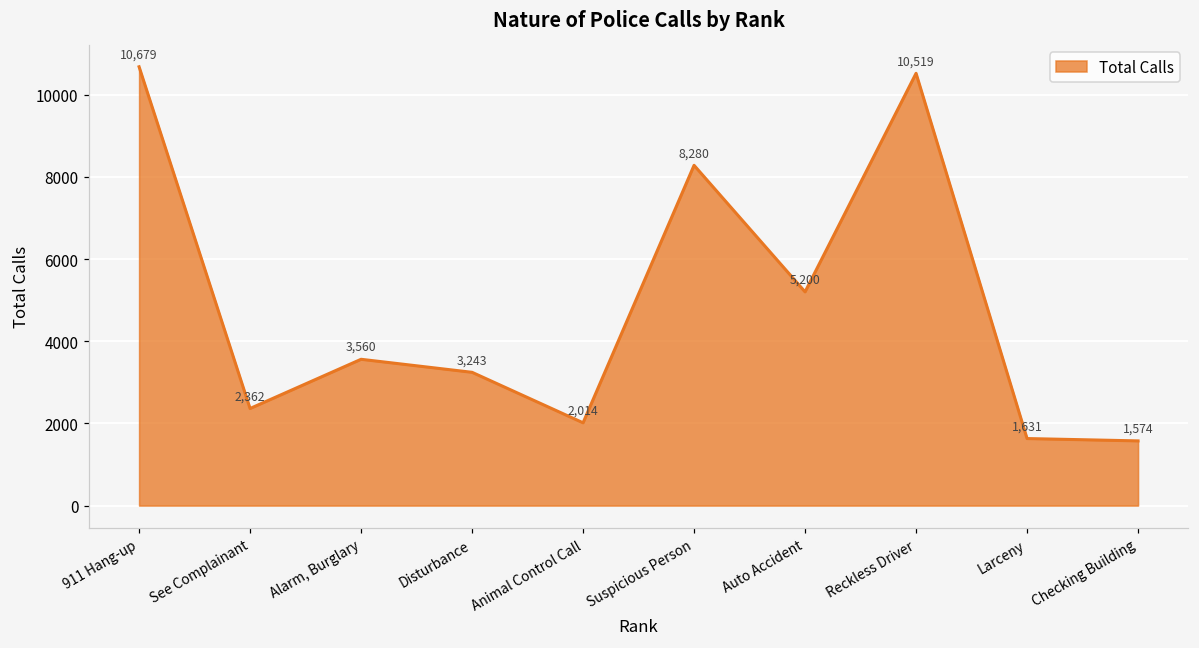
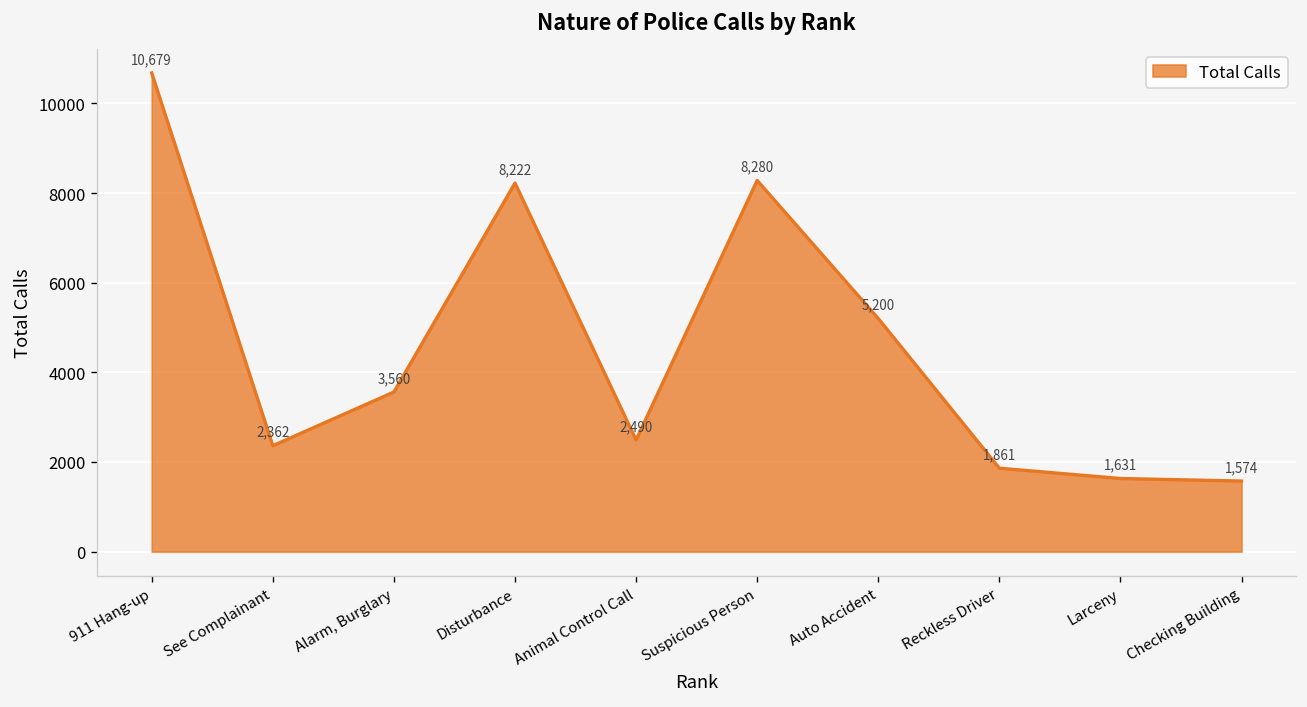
Disturbance: 3,243 -> 8,222
Animal Control Call: 2,014 -> 2,490
Reckless Driver: 10,519 -> 1,861
